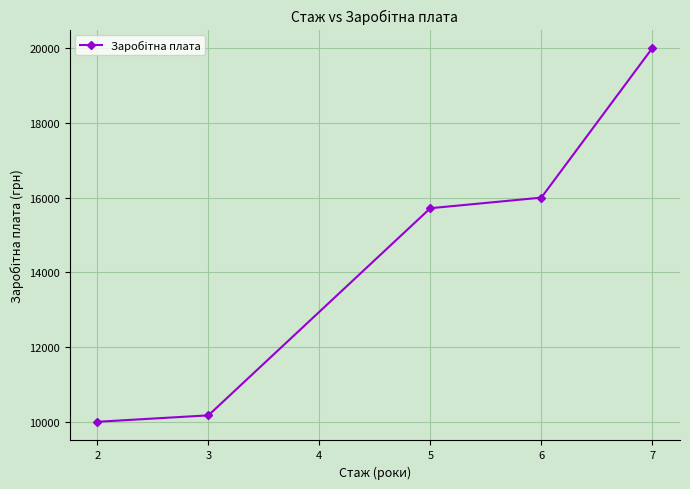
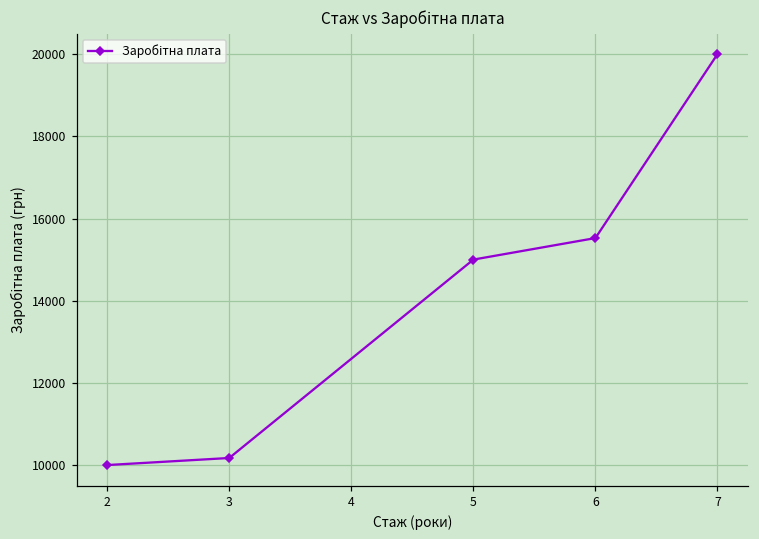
5: 15700 -> 15000
6: 16000 -> 15500
